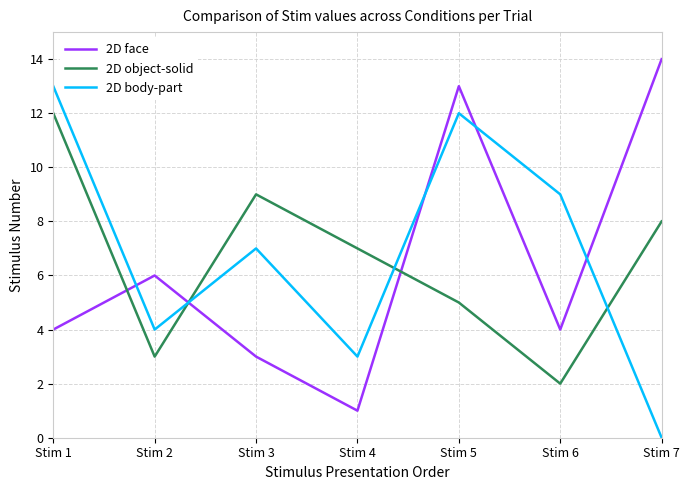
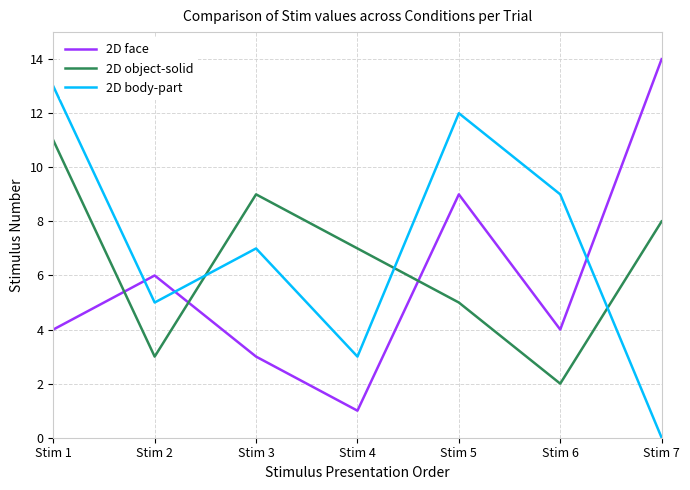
2D object-solid, Stim 1: 12 -> 11
2D body-part, Stim 2: 4 -> 5
2D face, Stim 5: 13 -> 9
